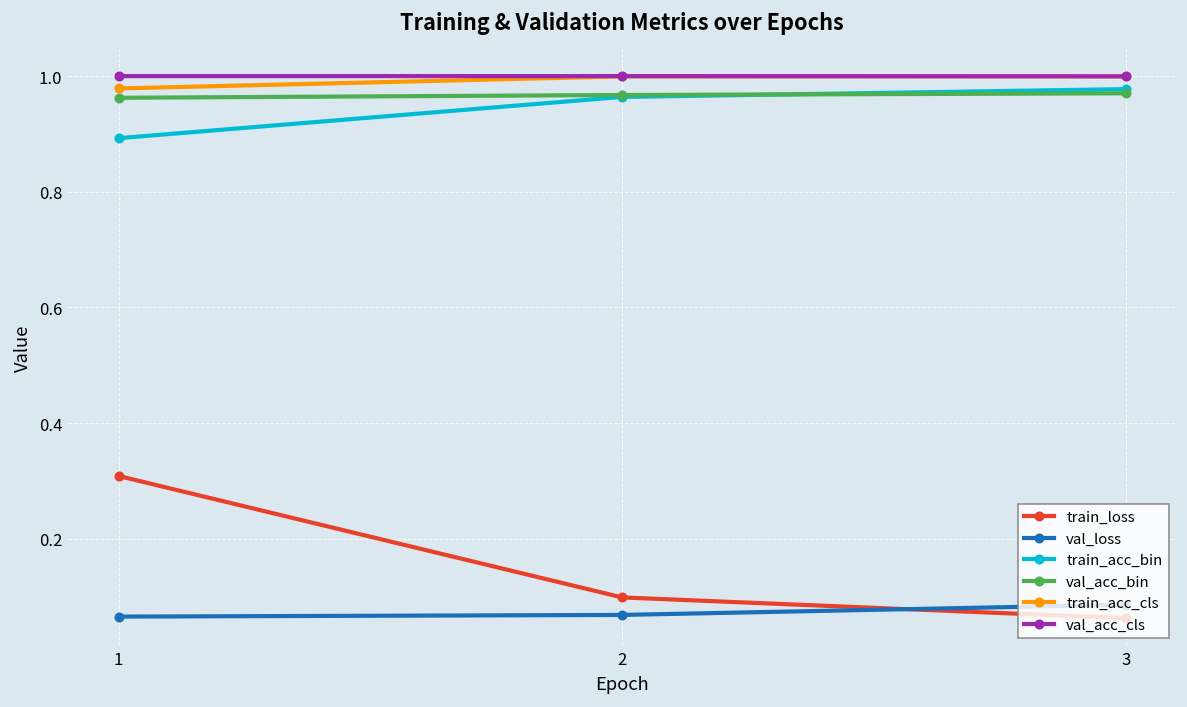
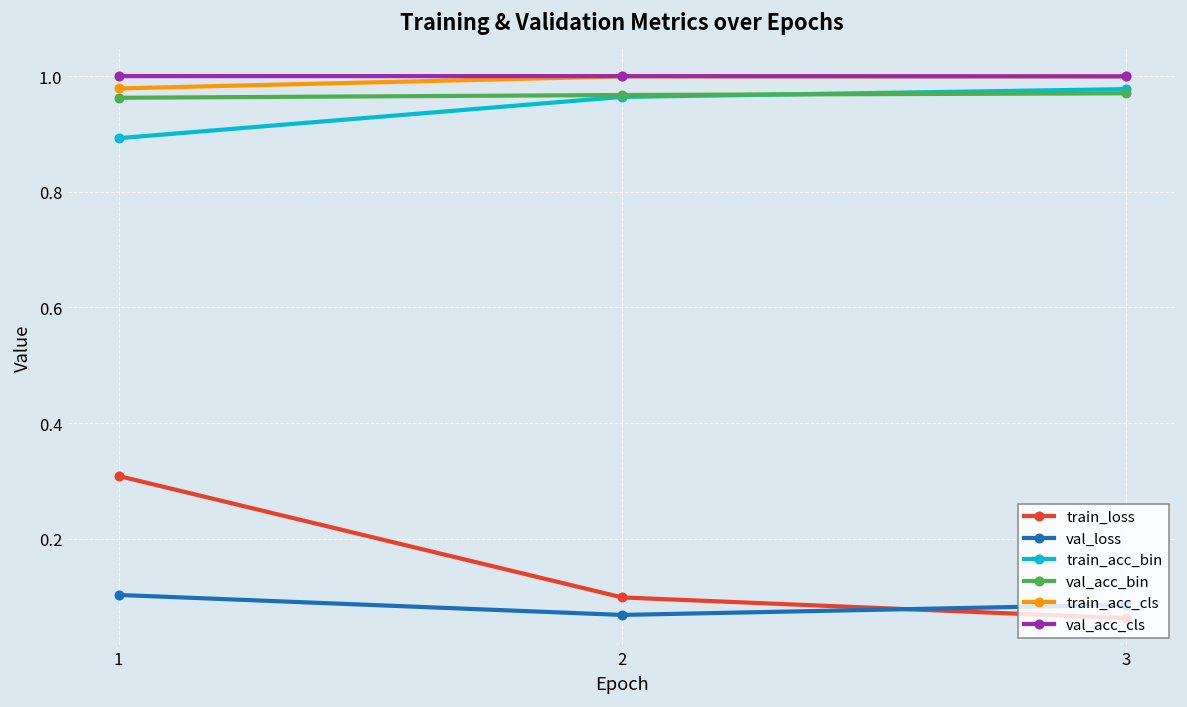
val_loss, 1: 0.07 -> 0.10
